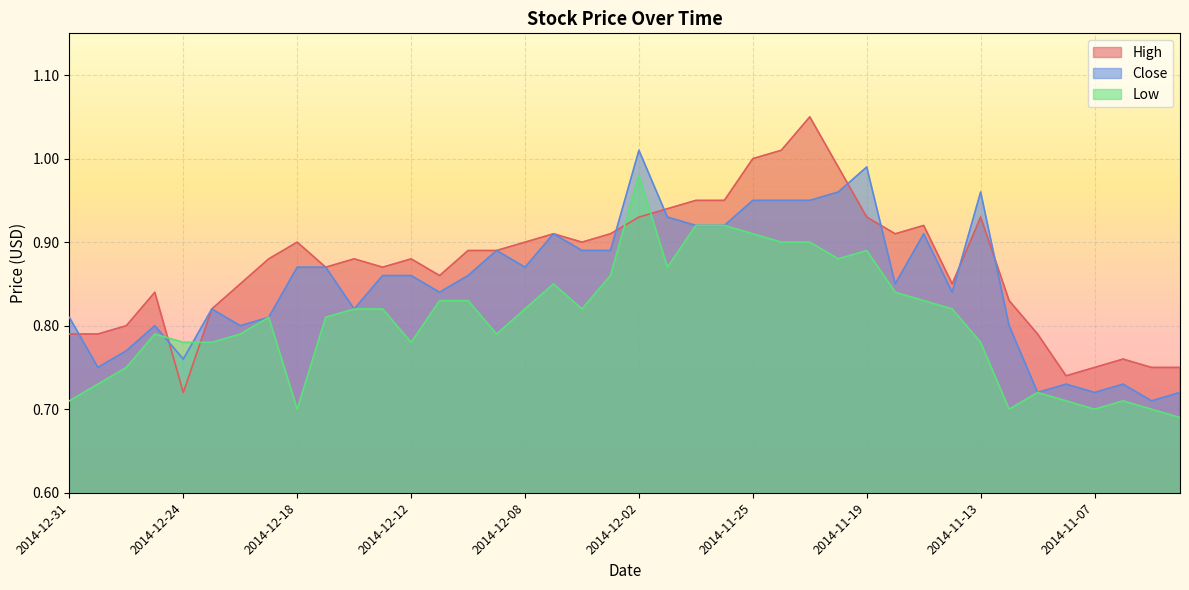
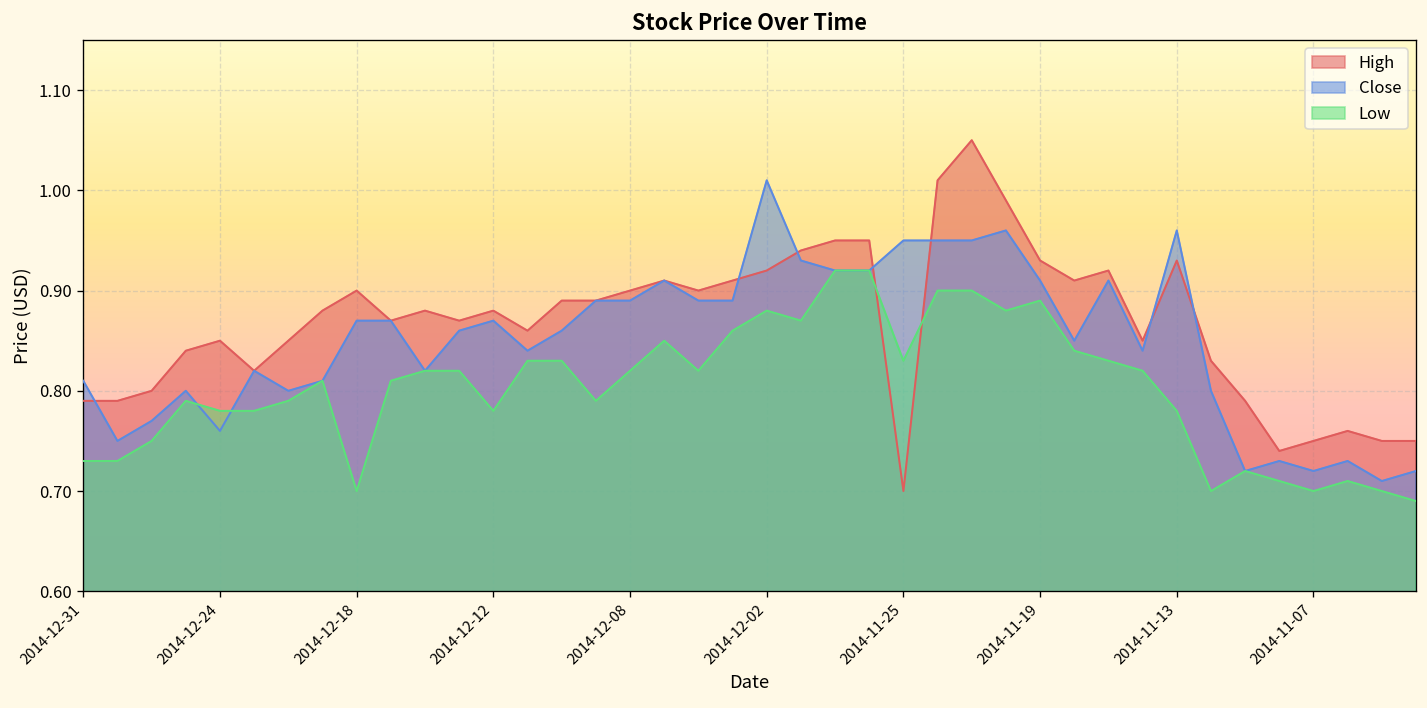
Low, 2014-12-31: 0.71 -> 0.73
High, 2014-12-24: 0.72 -> 0.85
Close, 2014-12-12: 0.86 -> 0.87
Close, 2014-12-08: 0.87 -> 0.89
High, 2014-12-02: 0.93 -> 0.92
Low, 2014-12-02: 0.98 -> 0.88
High, 2014-11-25: 1.0 -> 0.7
Low, 2014-11-25: 0.91 -> 0.83
Close, 2014-11-19: 0.99 -> 0.91
